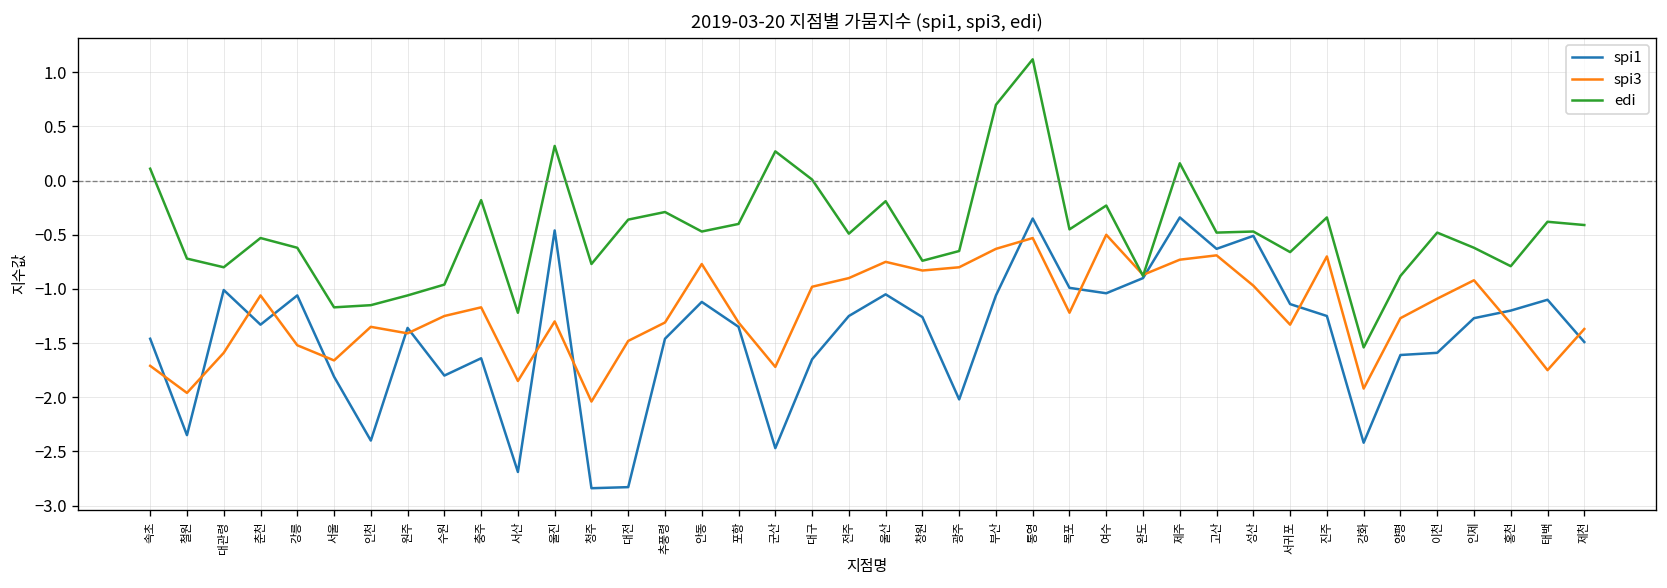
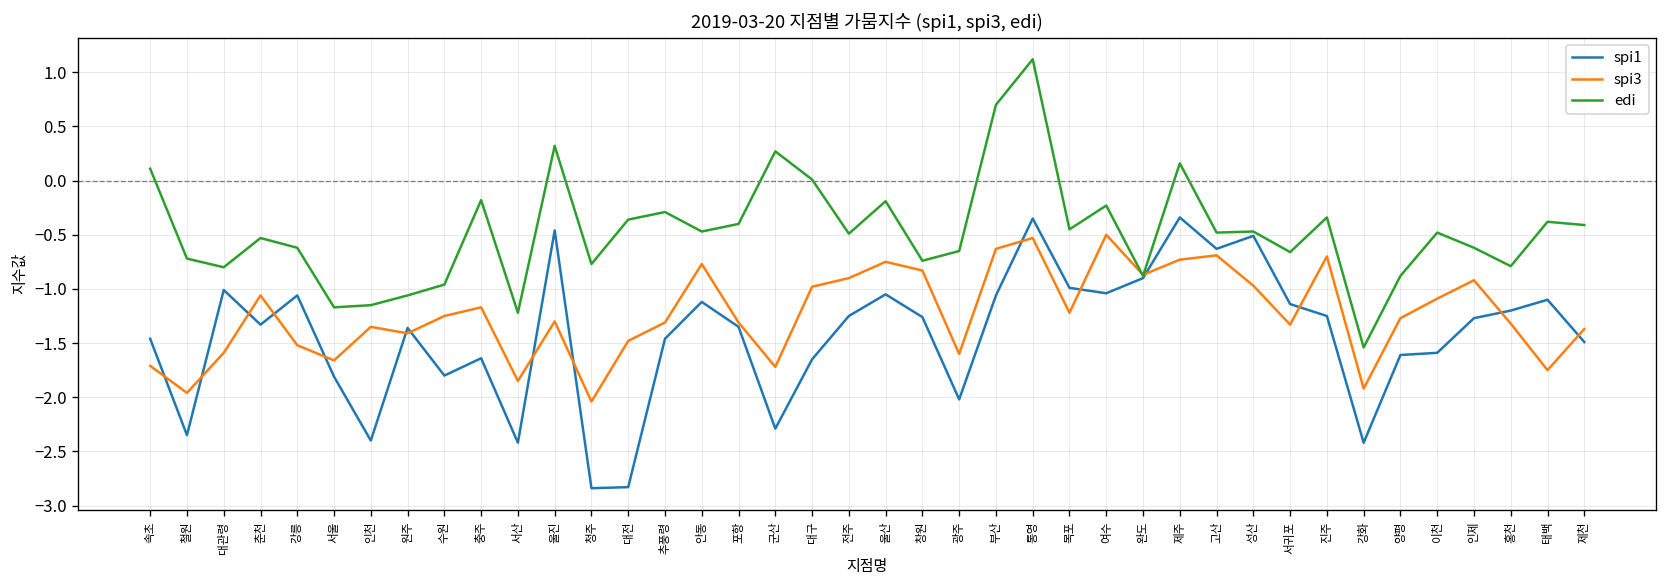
spi1, 서산: -2.7 -> -2.4
spi1, 군산: -2.5 -> -2.3
spi3, 광주: -0.8 -> -1.6
